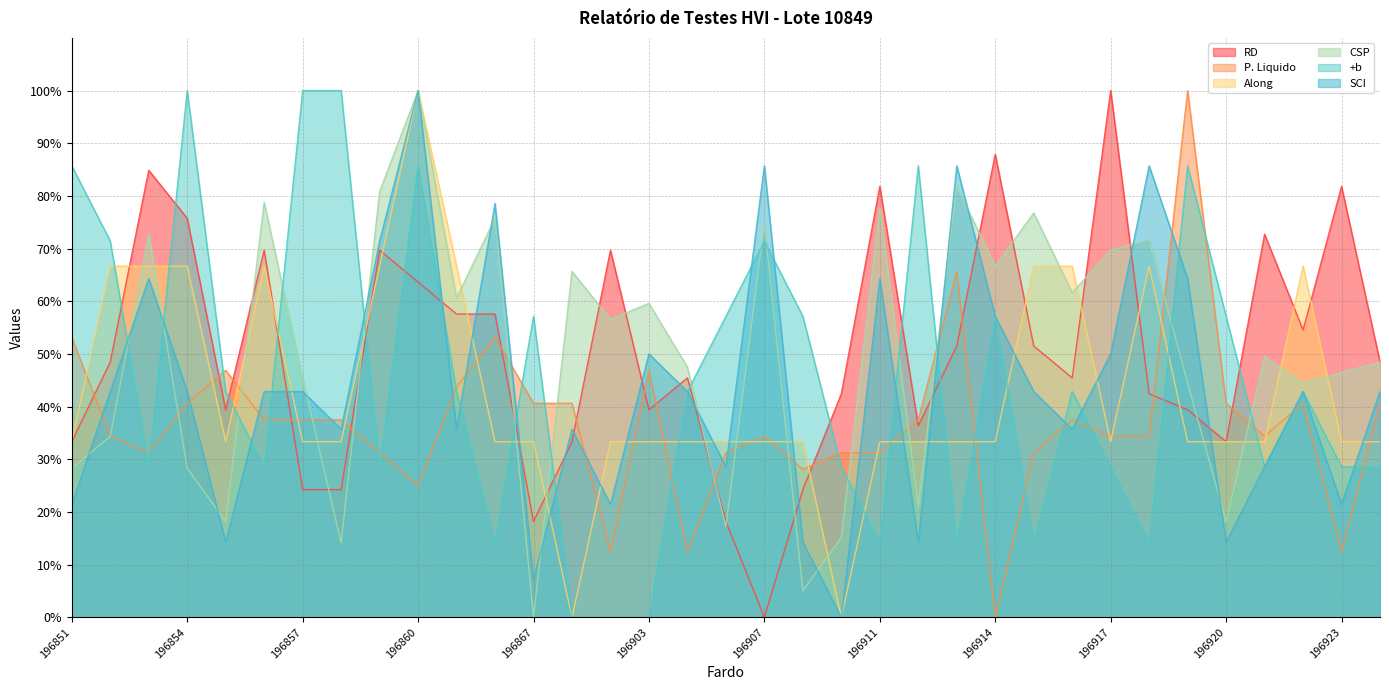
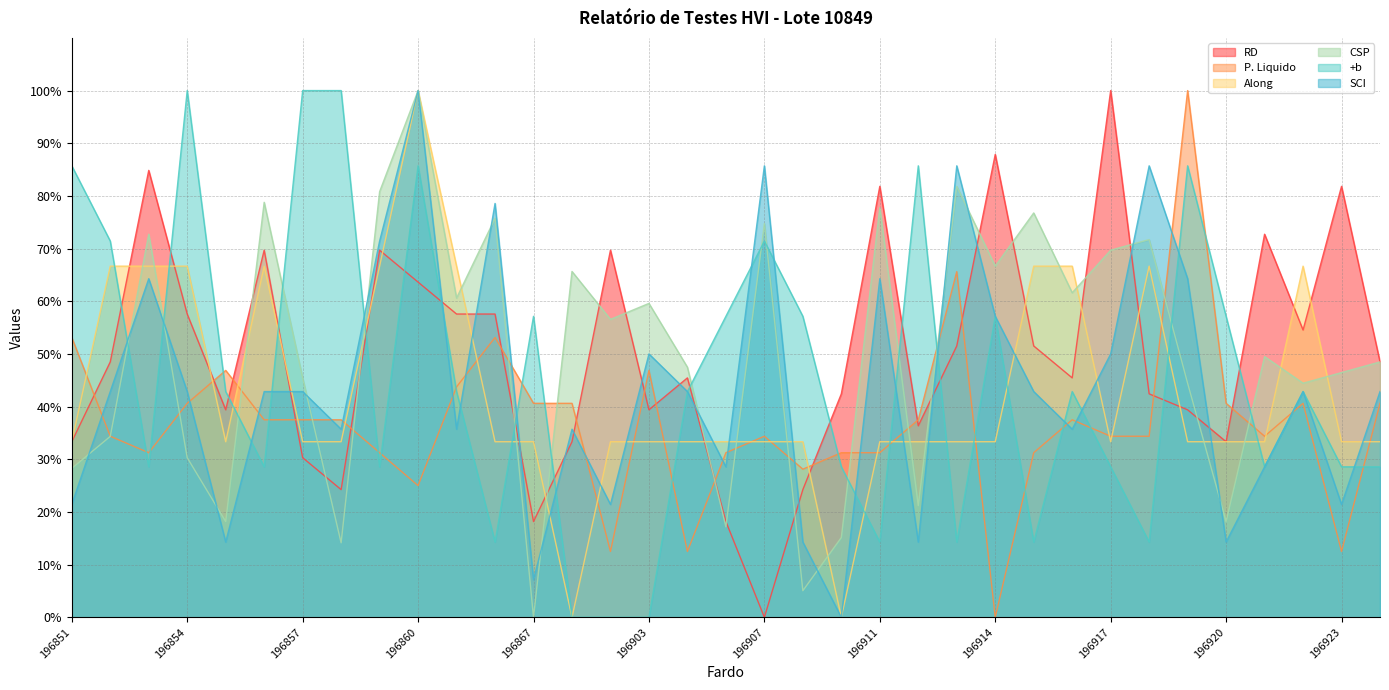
RD, 196854: 76% -> 58%
CSP, 196854: 28% -> 30%
RD, 196857: 24% -> 30%
